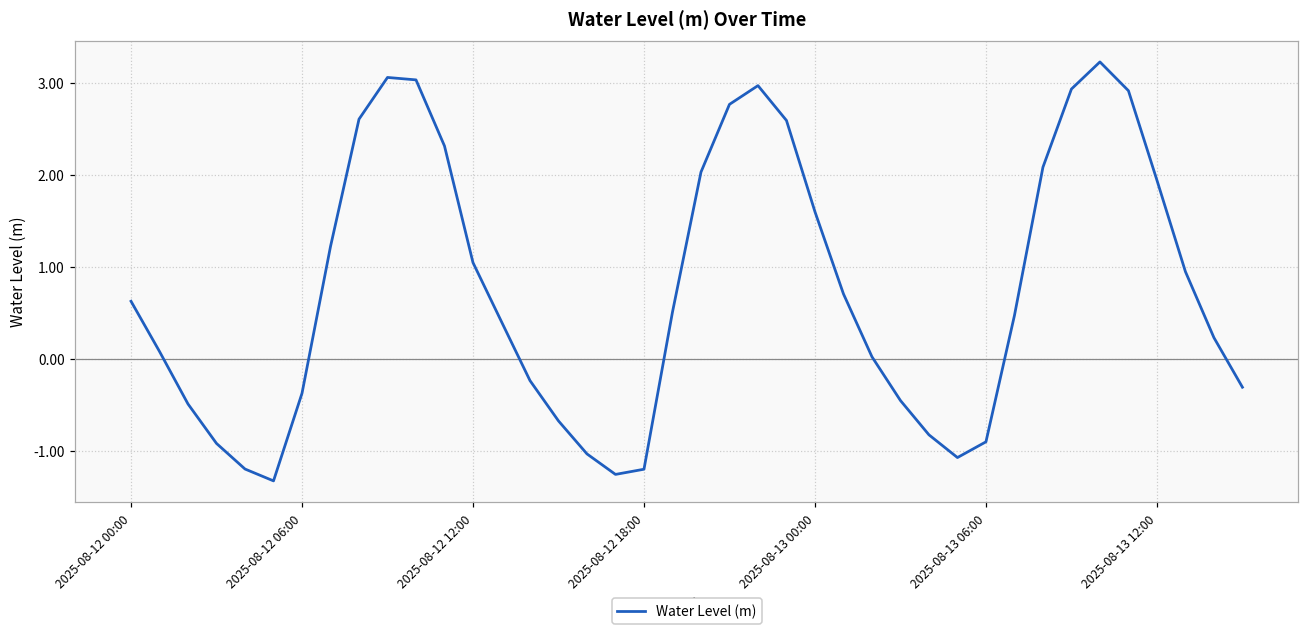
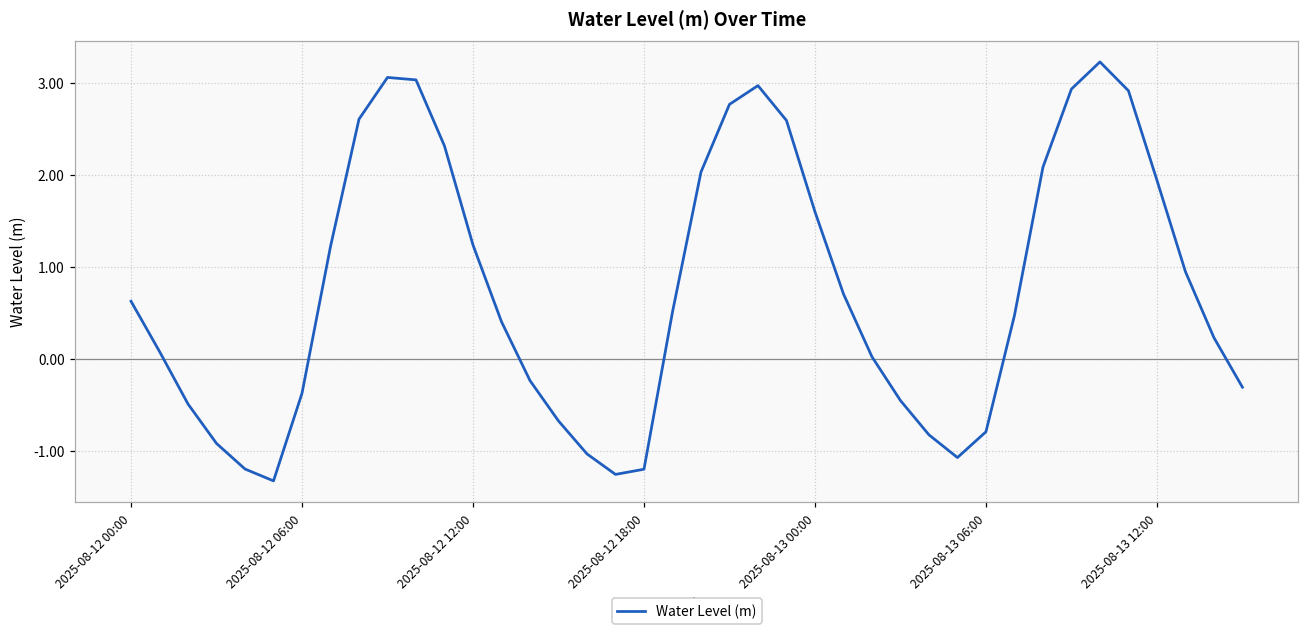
2025-08-12 12:00: 1.0 -> 1.2
2025-08-13 06:00: -0.9 -> -0.8
